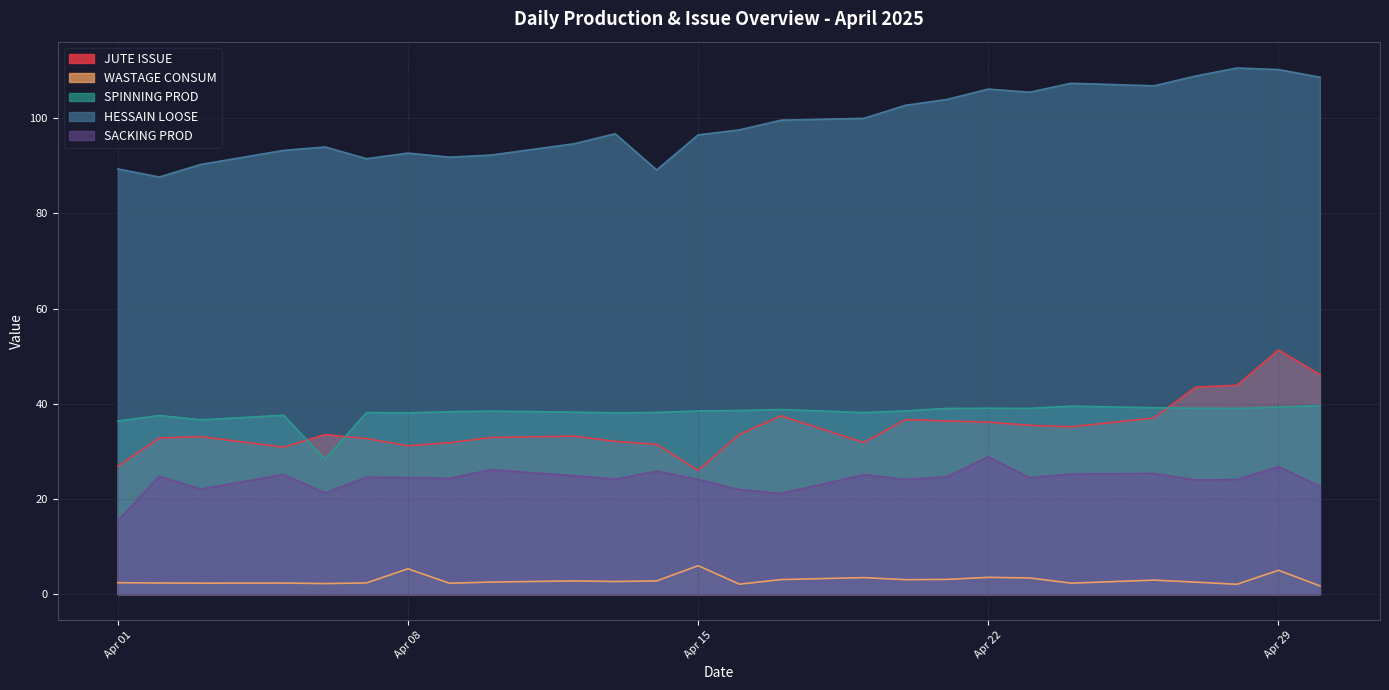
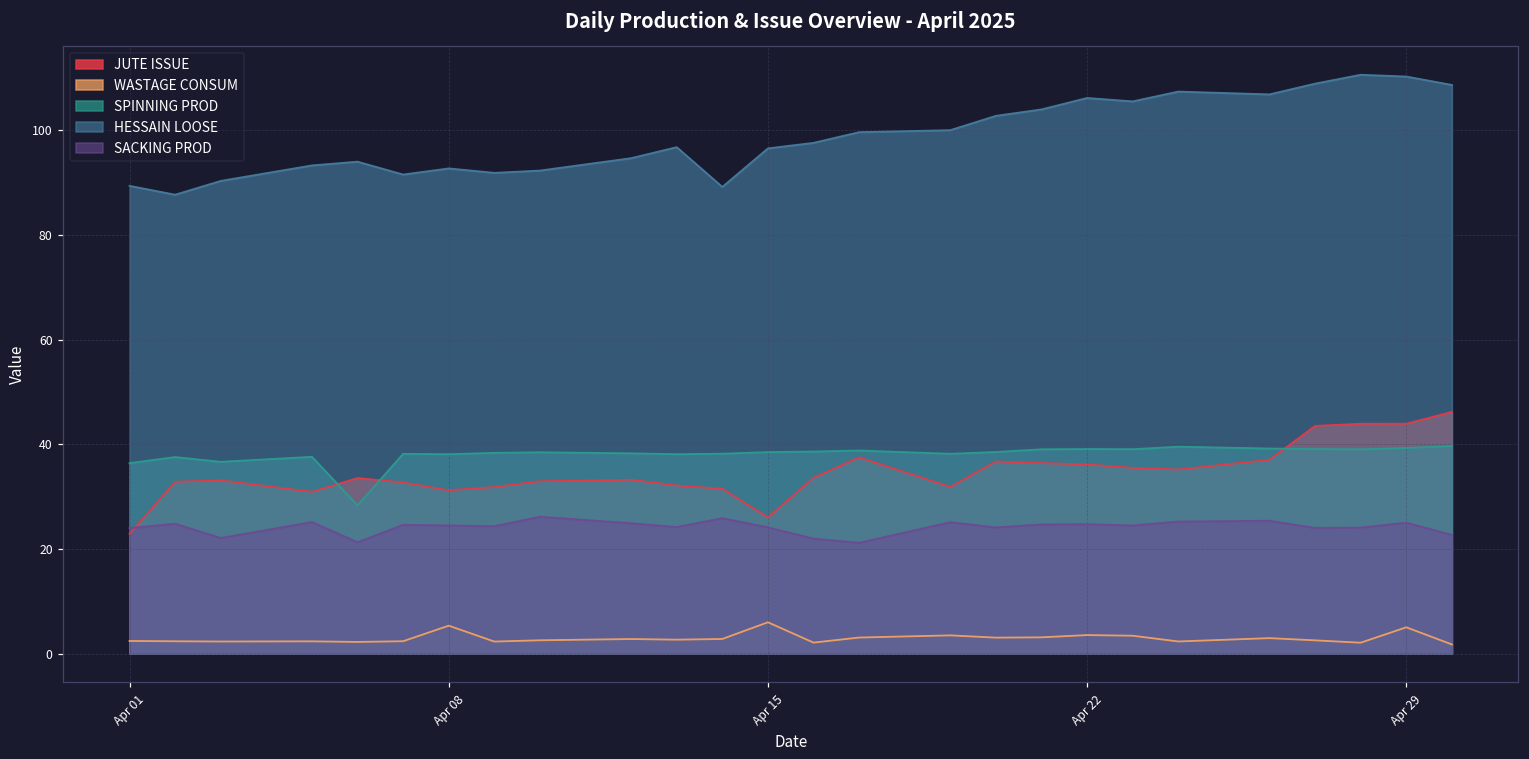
JUTE ISSUE, Apr 01: 27 -> 23
SACKING PROD, Apr 01: 15 -> 24
SACKING PROD, Apr 22: 29 -> 25
JUTE ISSUE, Apr 29: 51 -> 44
SACKING PROD, Apr 29: 27 -> 25
